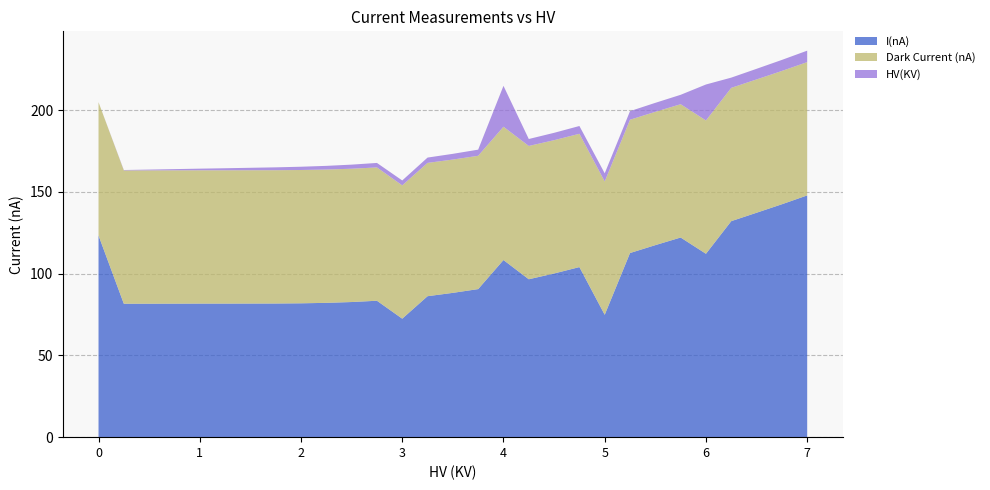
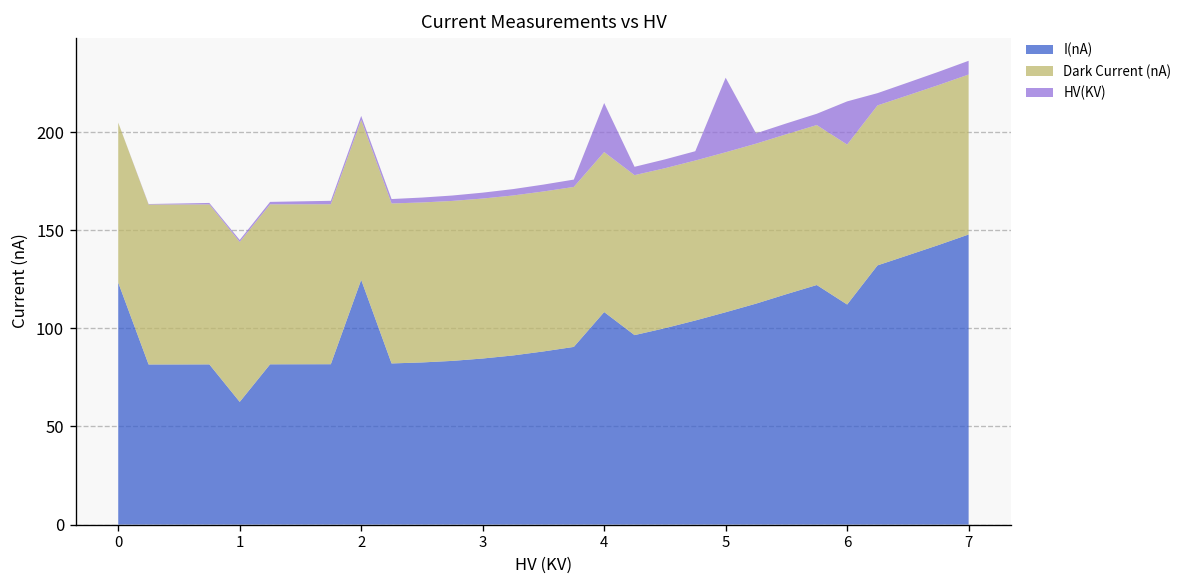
I(nA), 1: 82 -> 63
I(nA), 2: 82 -> 125
I(nA), 3: 72 -> 85
I(nA), 5: 75 -> 108
HV(KV), 5: 5 -> 38
